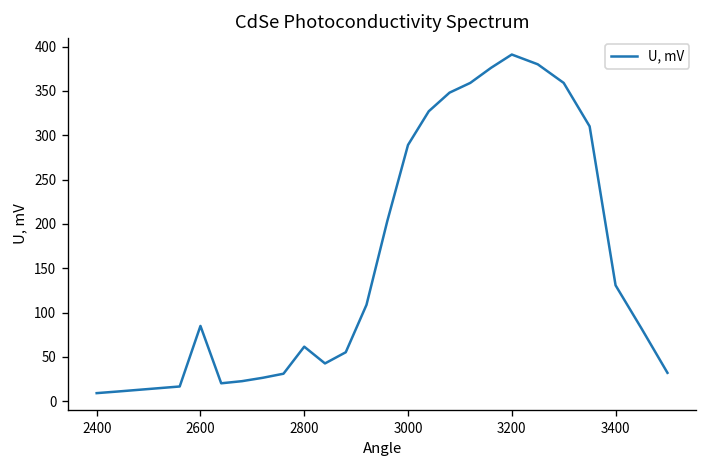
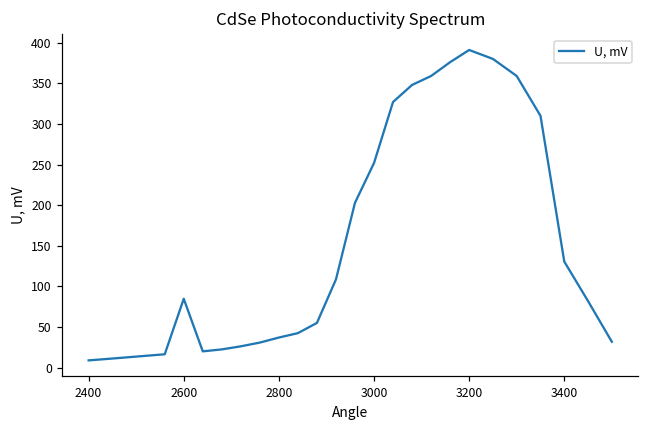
2800: 60 -> 40
3000: 290 -> 250
